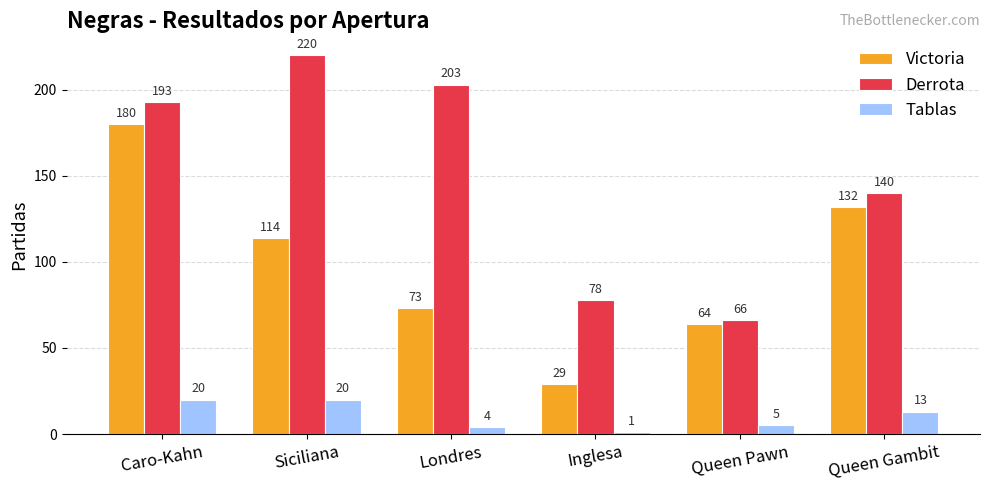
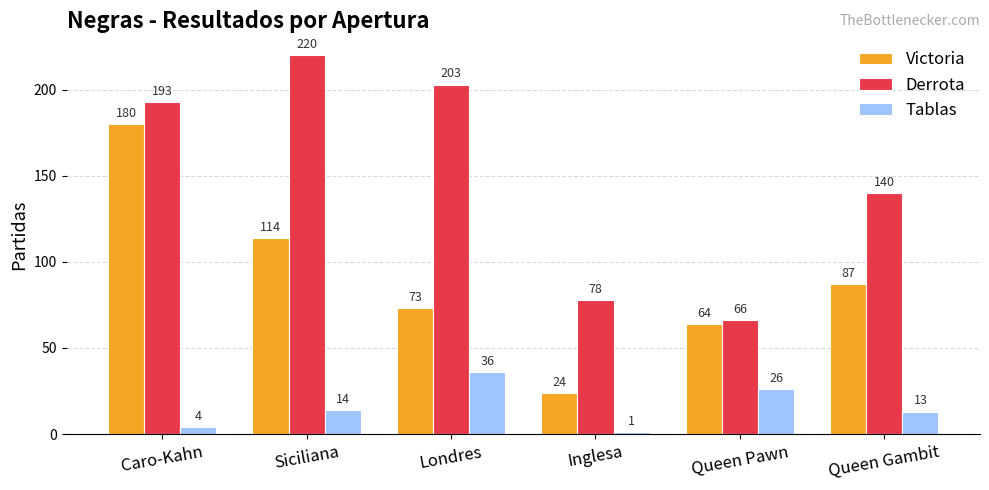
Tablas, Caro-Kahn: 20 -> 4
Tablas, Siciliana: 20 -> 14
Tablas, Londres: 4 -> 36
Victoria, Inglesa: 29 -> 24
Tablas, Queen Pawn: 5 -> 26
Victoria, Queen Gambit: 132 -> 87
